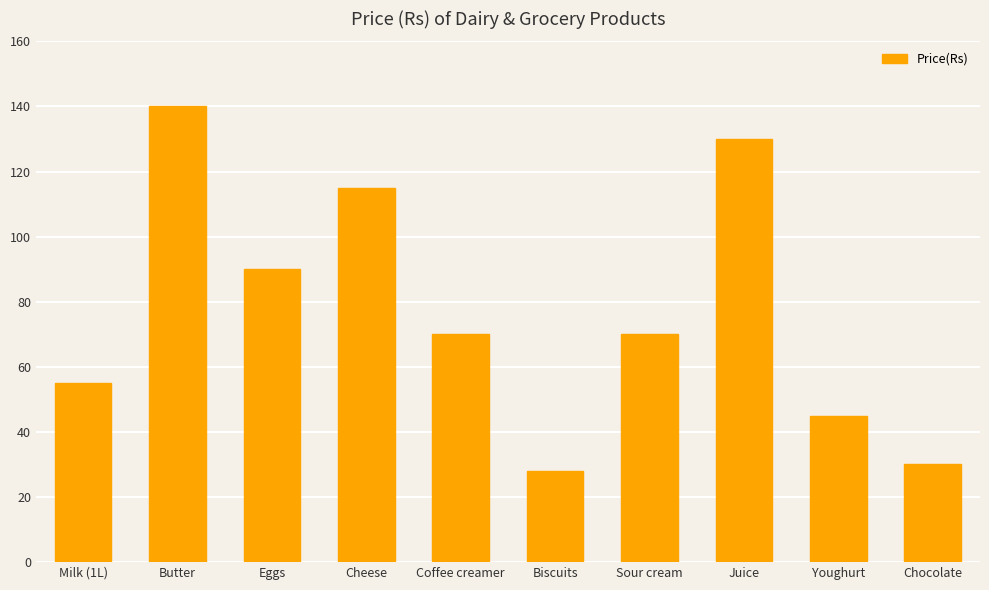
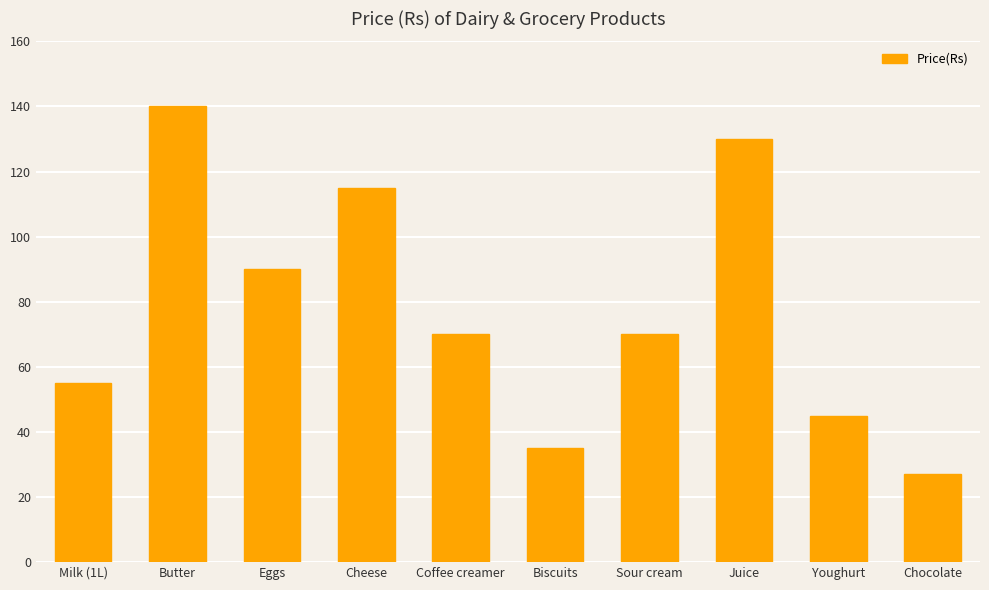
Biscuits: 28 -> 35
Chocolate: 30 -> 27
